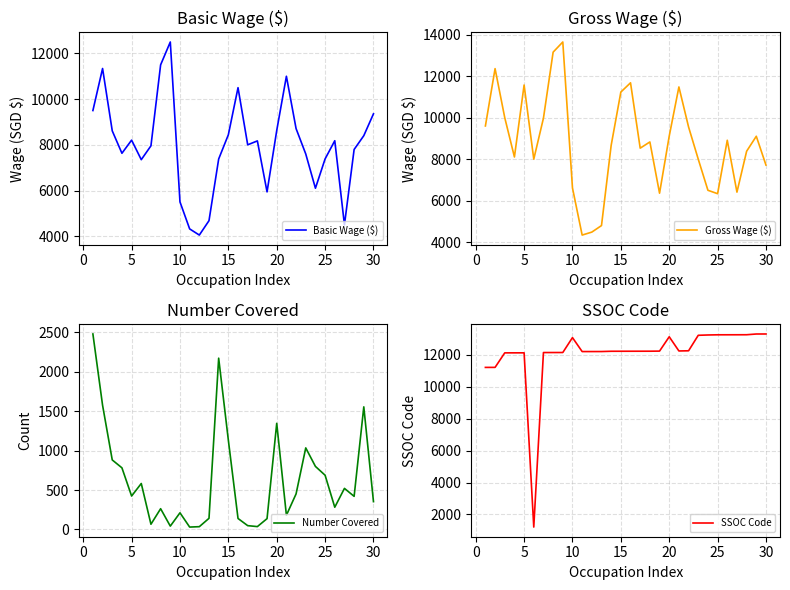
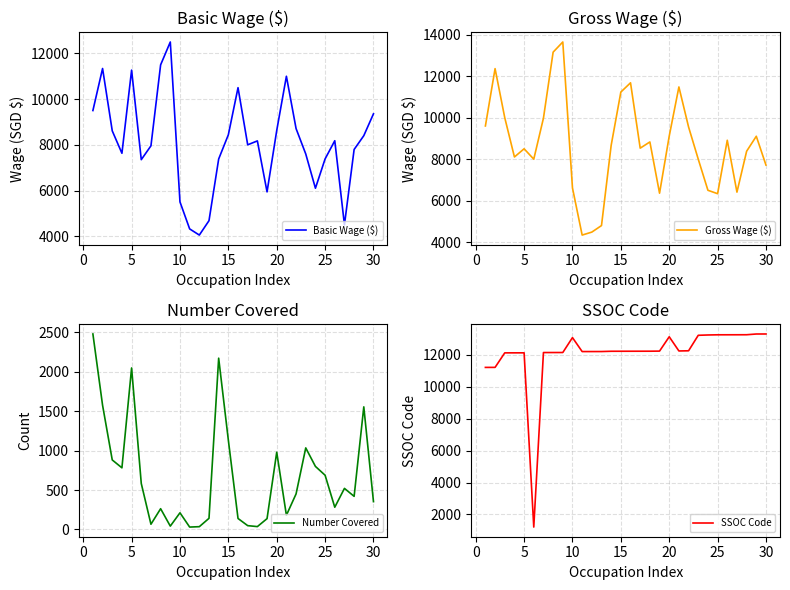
Basic Wage ($), 5: 8200 -> 11300
Gross Wage ($), 5: 11600 -> 8500
Number Covered, 5: 400 -> 2100
Number Covered, 20: 1300 -> 1000
